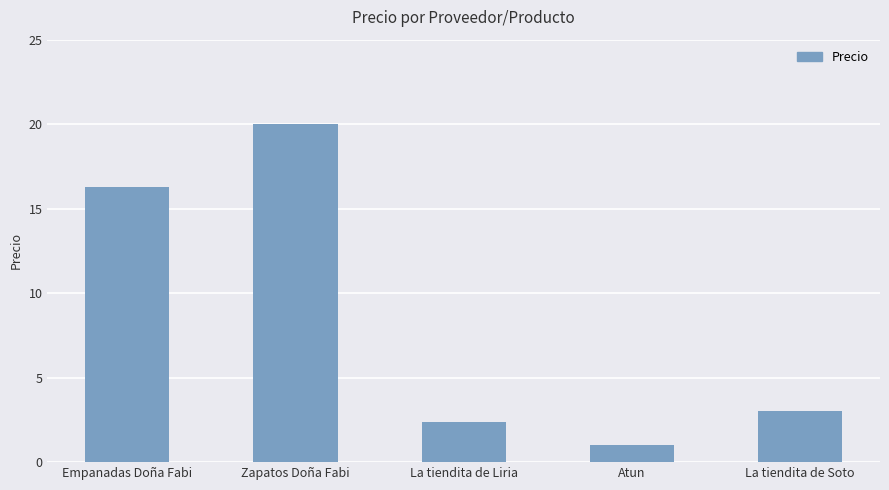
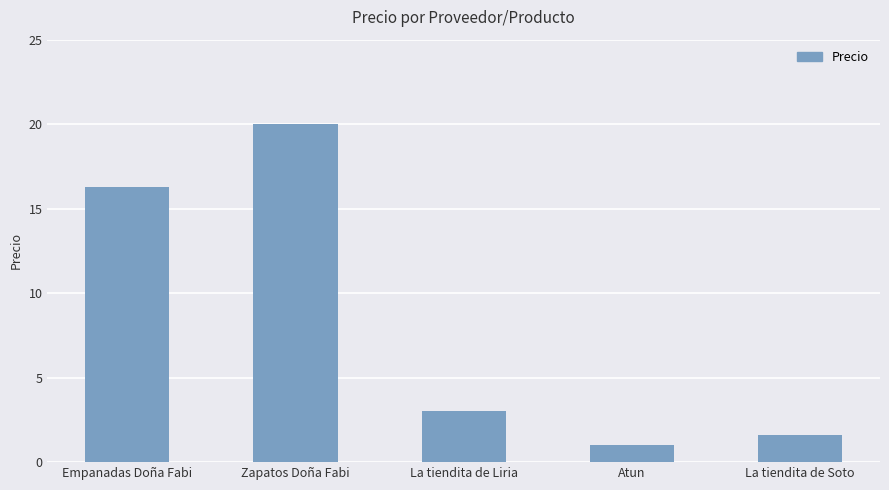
La tiendita de Liria: 2.4 -> 3.0
La tiendita de Soto: 3.0 -> 1.6
